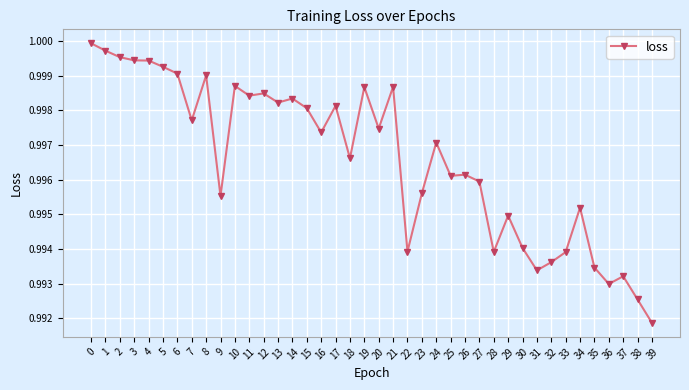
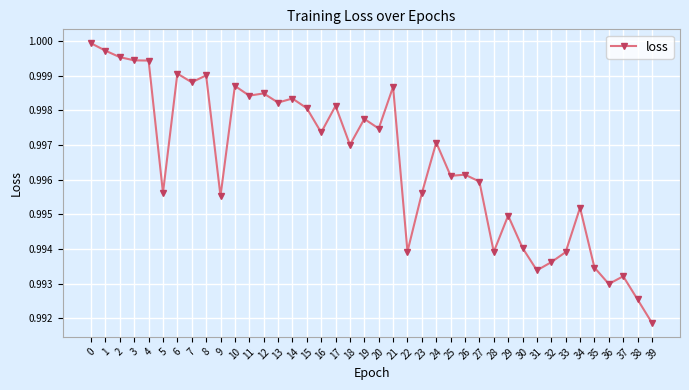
5: 0.9993 -> 0.9956
7: 0.9977 -> 0.9988
18: 0.9966 -> 0.9970
19: 0.9987 -> 0.9978
